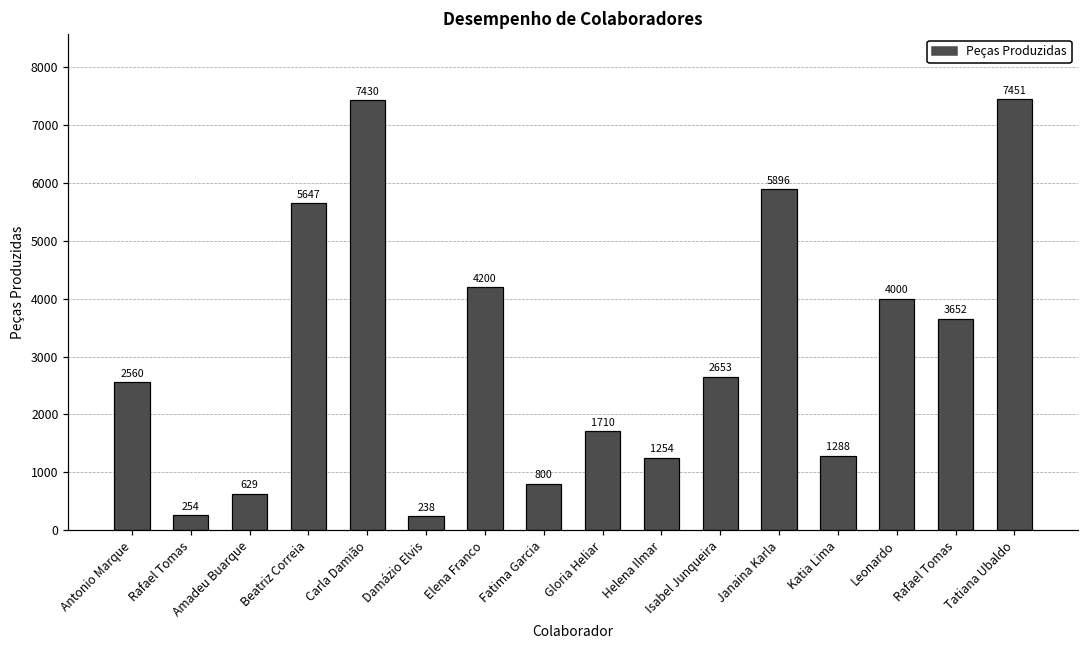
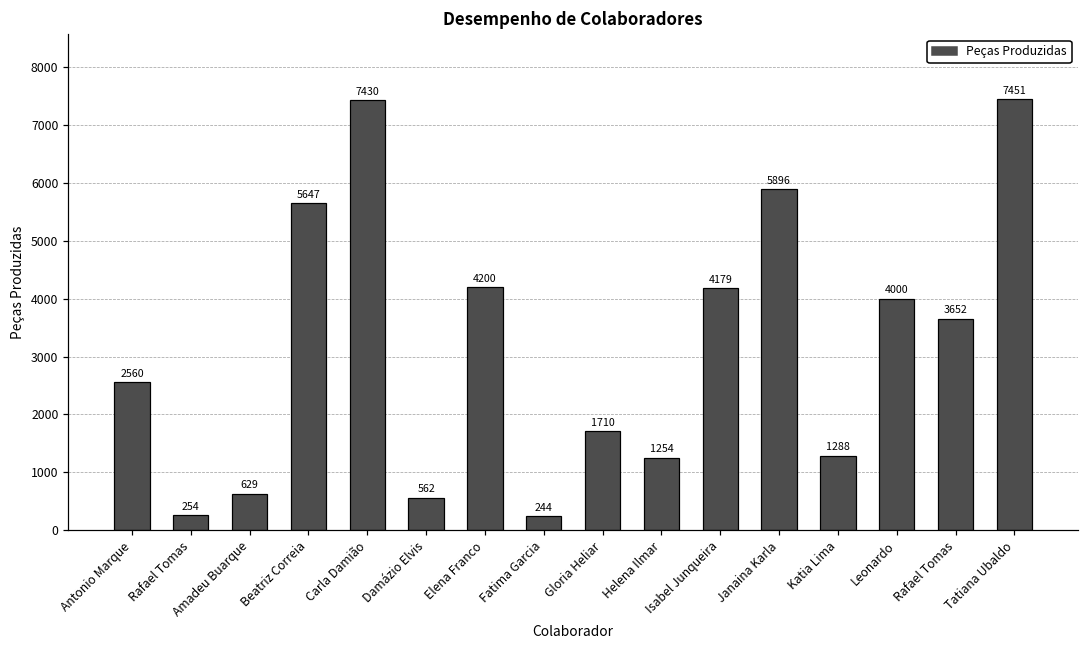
Damázio Elvis: 238 -> 562
Fatima Garcia: 800 -> 244
Isabel Junqueira: 2653 -> 4179
